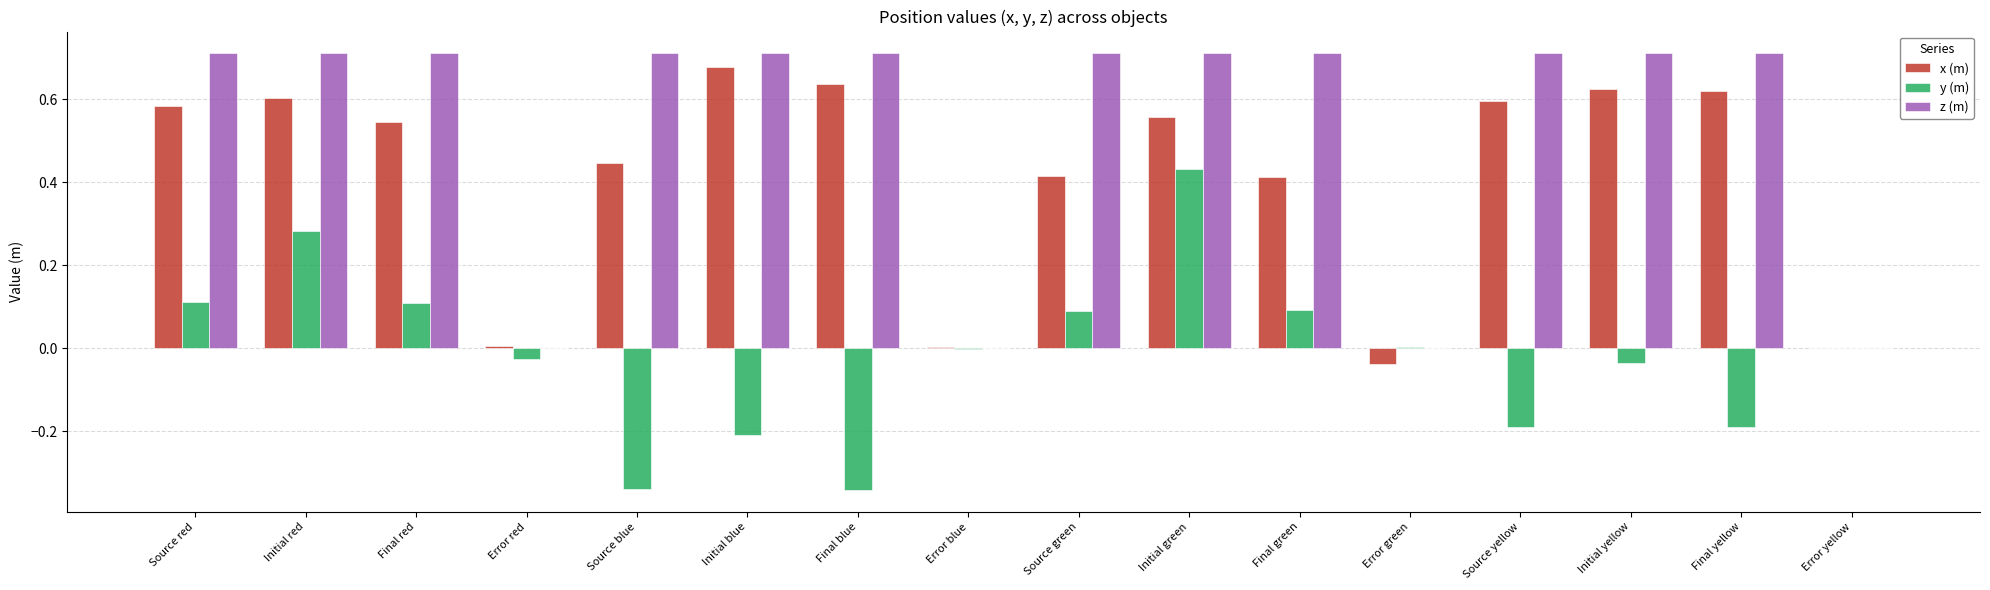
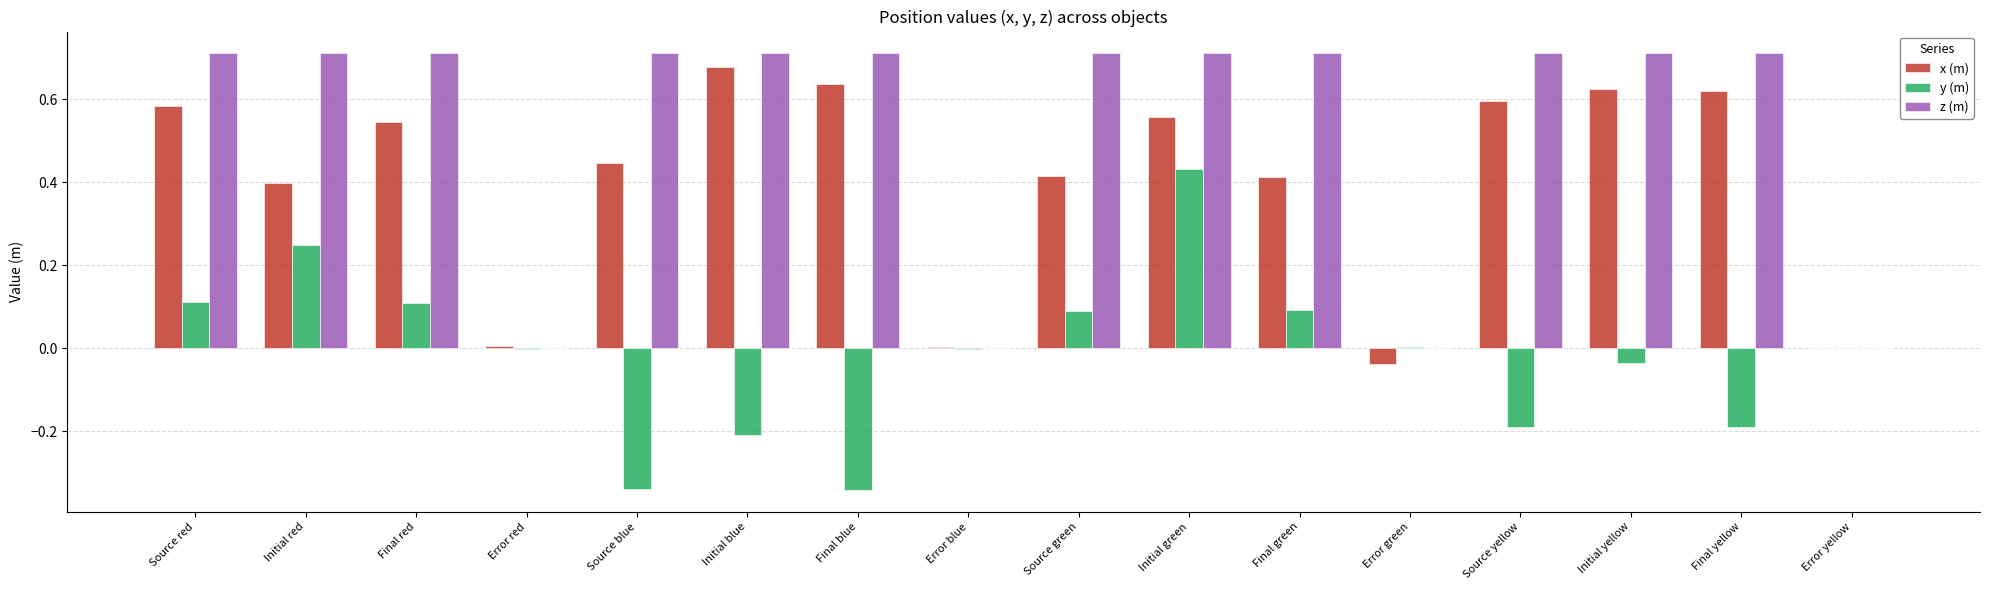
x (m), Initial red: 0.60 -> 0.40
y (m), Initial red: 0.28 -> 0.25
y (m), Error red: -0.03 -> 0.00
